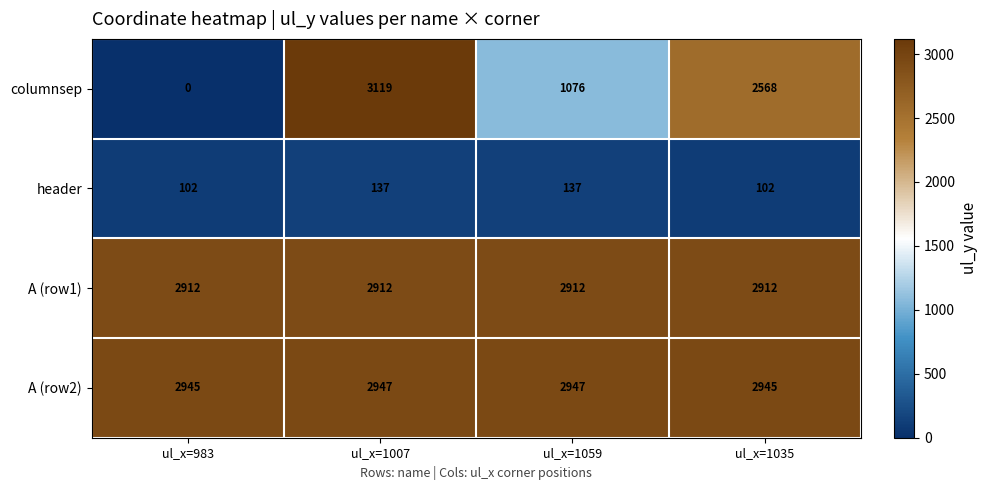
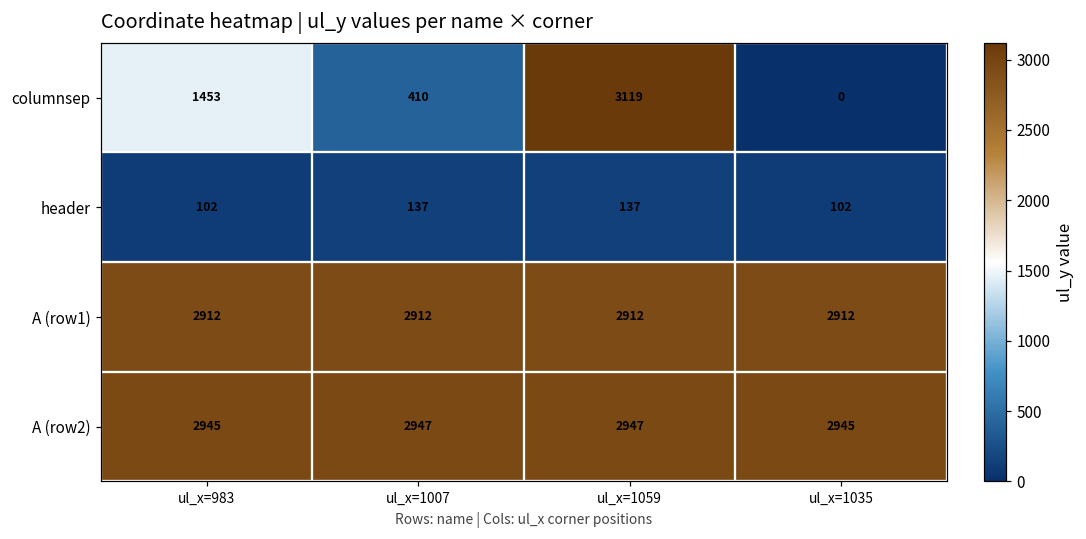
columnsep, ul_x=983: 0 -> 1453
columnsep, ul_x=1007: 3119 -> 410
columnsep, ul_x=1059: 1076 -> 3119
columnsep, ul_x=1035: 2568 -> 0
